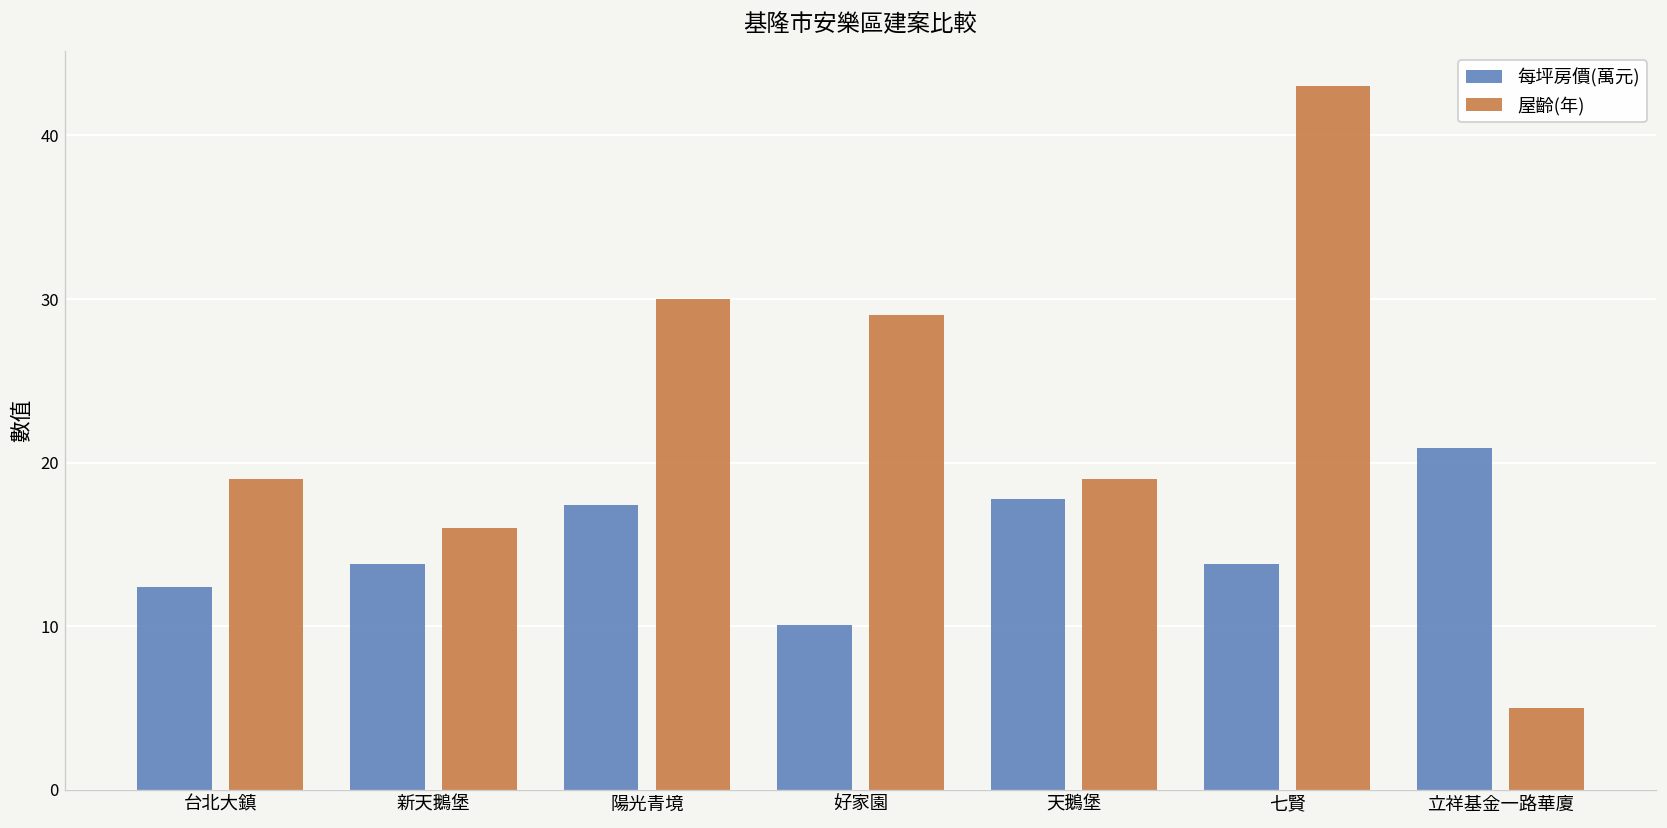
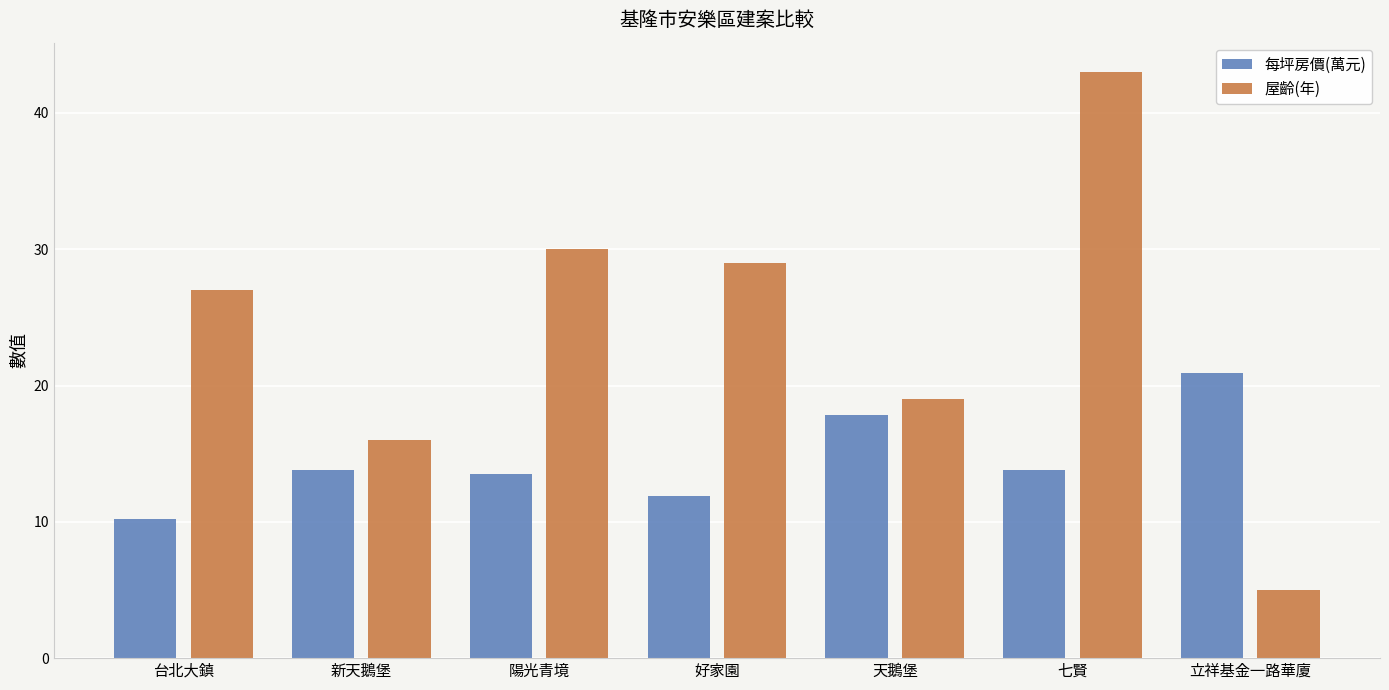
每坪房價(萬元), 台北大鎮: 12.4 -> 10.2
屋齡(年), 台北大鎮: 19 -> 27
每坪房價(萬元), 陽光青境: 17.4 -> 13.5
每坪房價(萬元), 好家園: 10.1 -> 11.9
